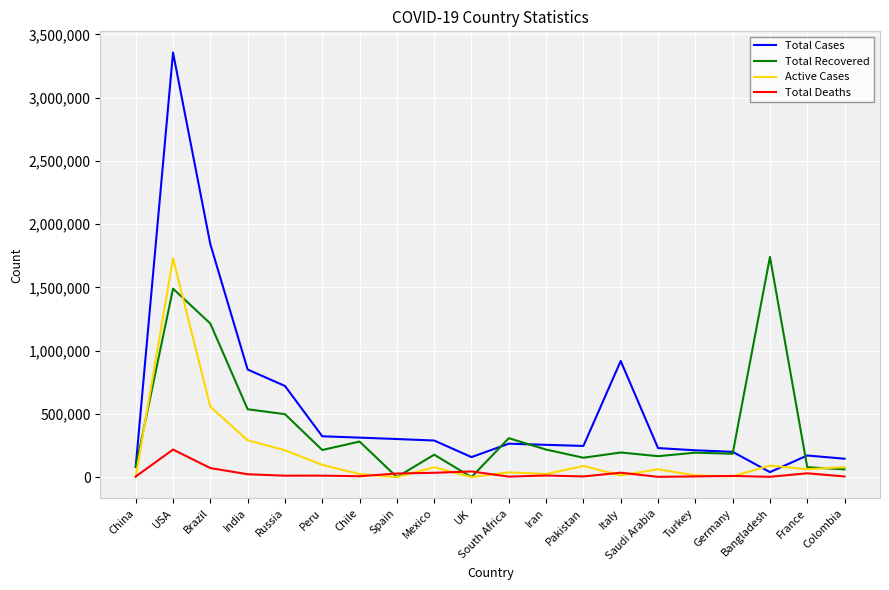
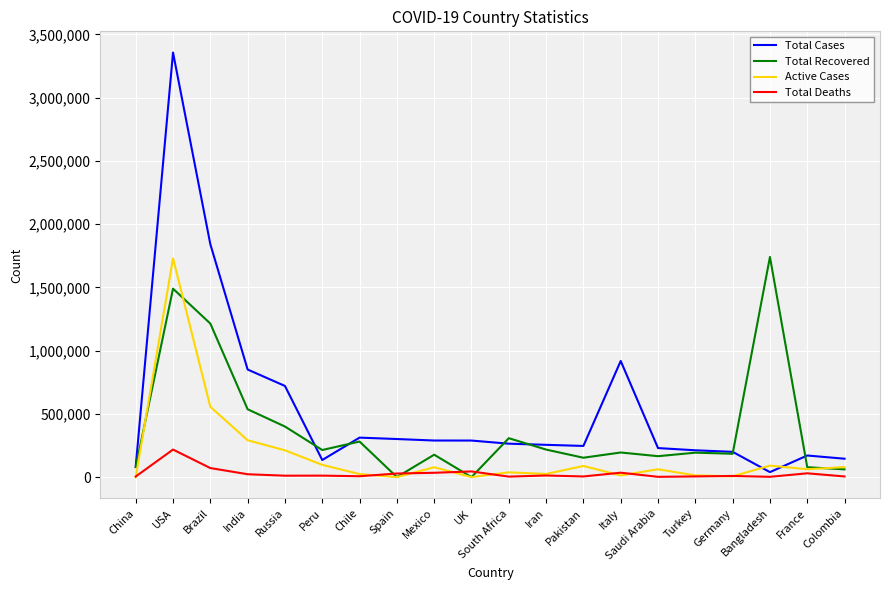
Total Recovered, Russia: 500,000 -> 400,000
Total Cases, Peru: 320,000 -> 140,000
Total Cases, UK: 160,000 -> 290,000
